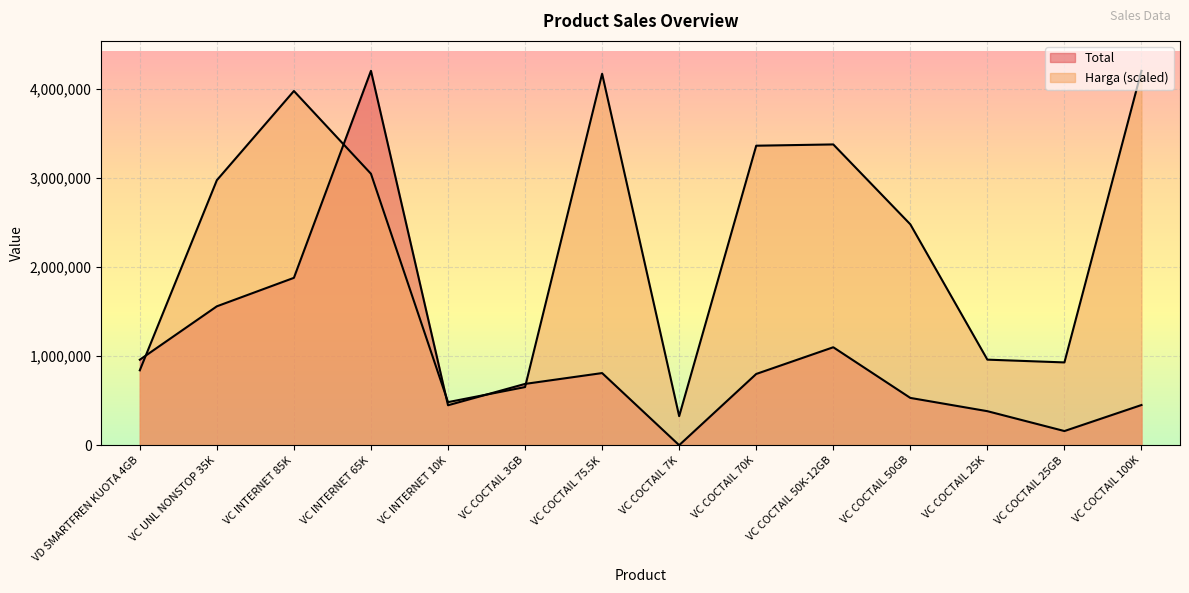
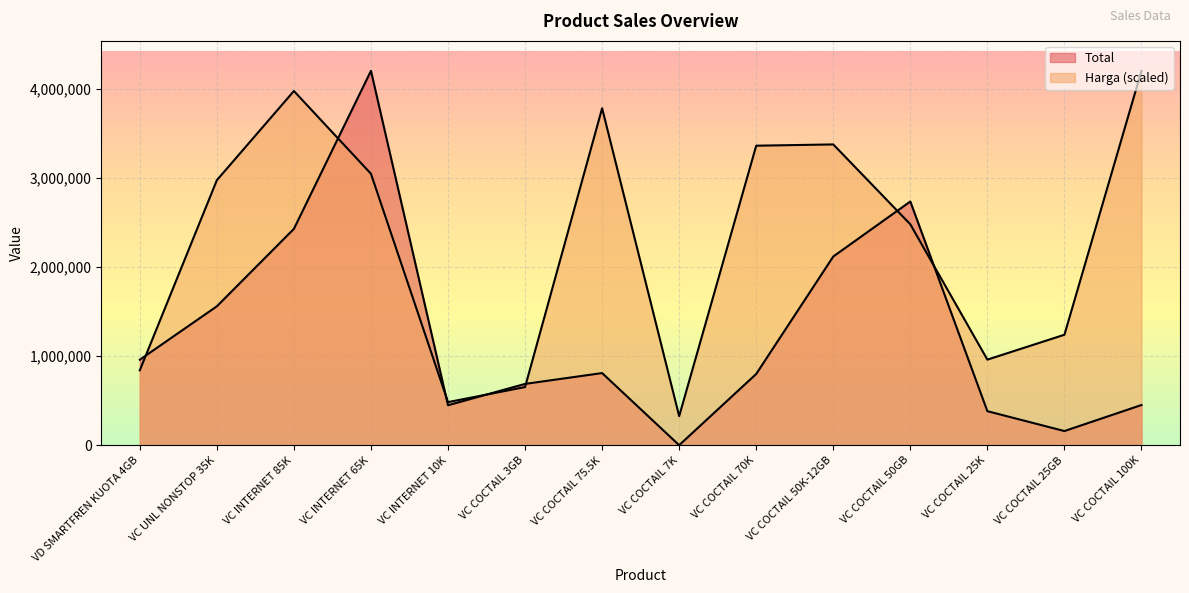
Total, VC INTERNET 85K: 1,900,000 -> 2,400,000
Harga (scaled), VC COCTAIL 75.5K: 4,200,000 -> 3,800,000
Total, VC COCTAIL 50K-12GB: 1,100,000 -> 2,100,000
Total, VC COCTAIL 50GB: 500,000 -> 2,700,000
Harga (scaled), VC COCTAIL 25GB: 900,000 -> 1,200,000
